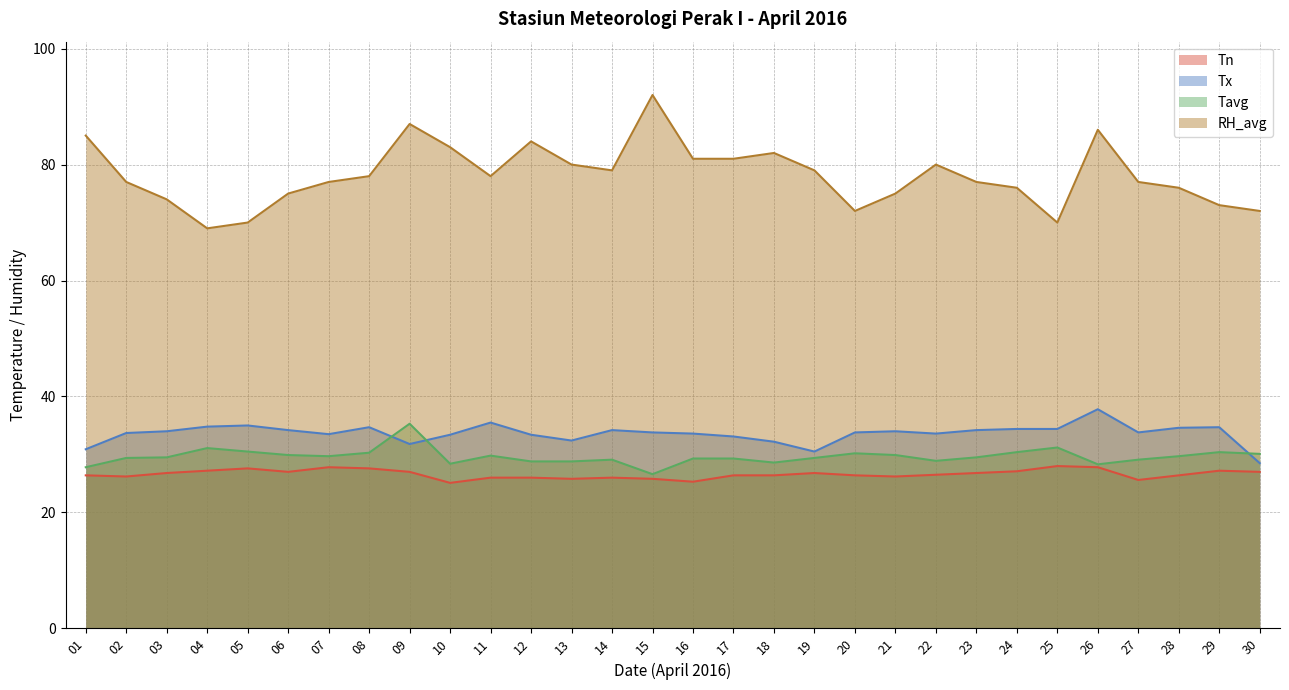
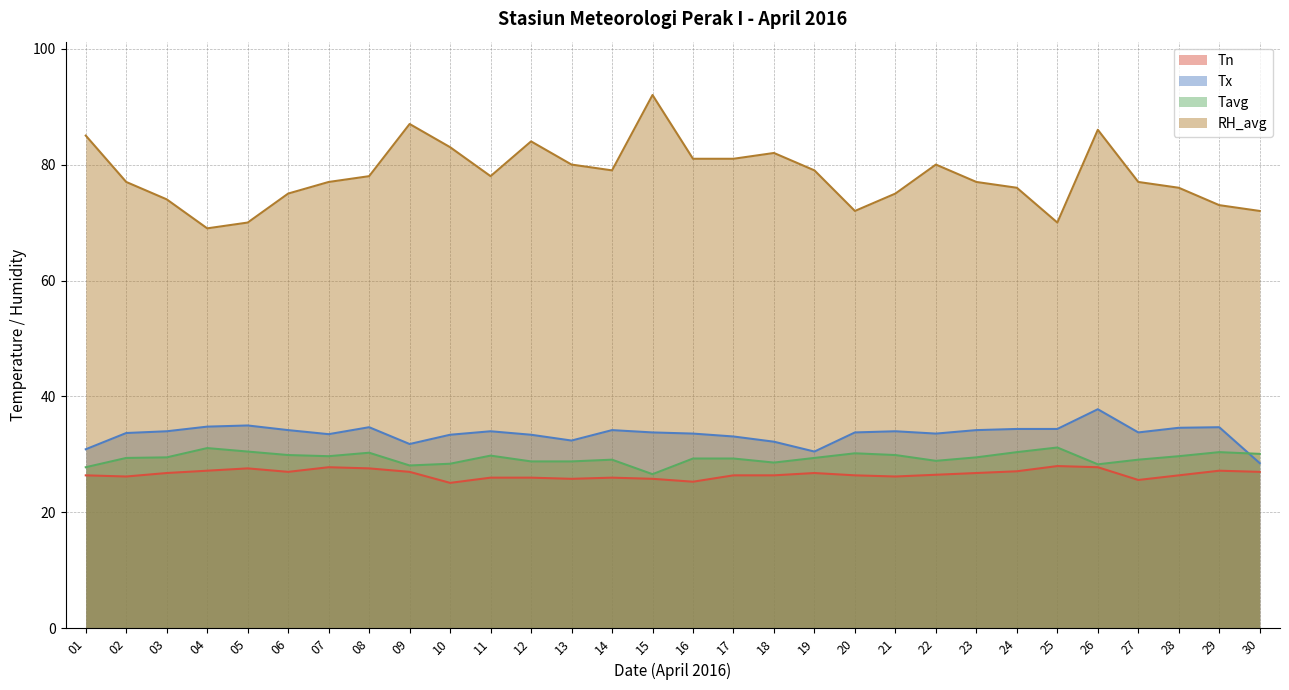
Tavg, 09: 35 -> 28
Tx, 11: 36 -> 34
